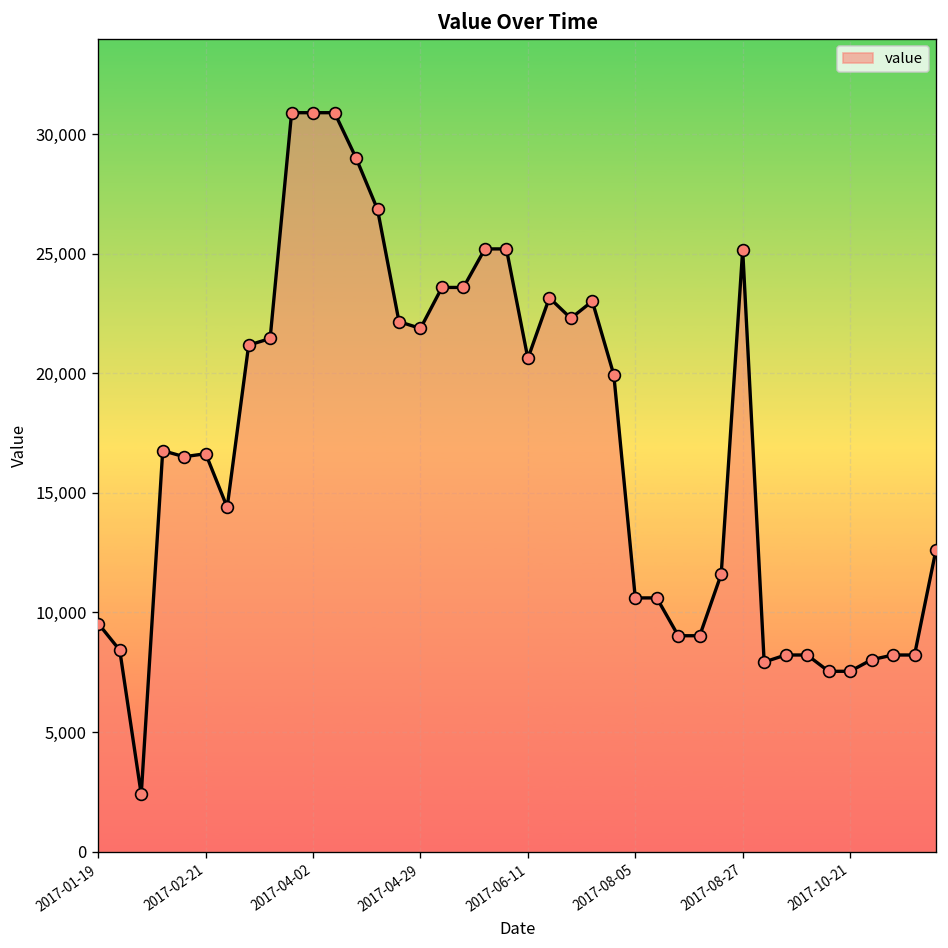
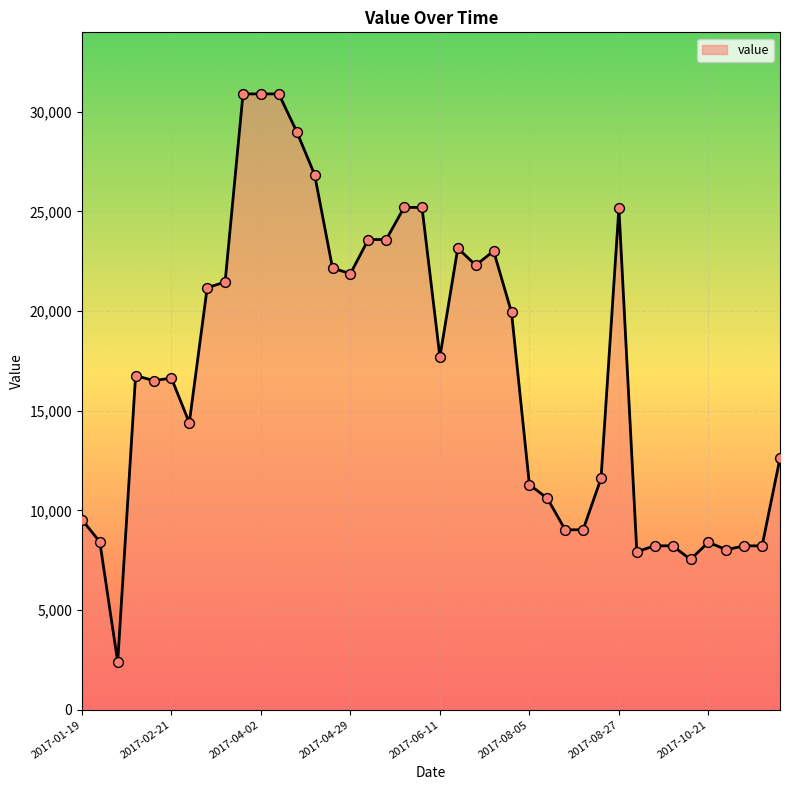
2017-06-11: 20,600 -> 17,700
2017-08-05: 10,600 -> 11,300
2017-10-21: 7,500 -> 8,400
